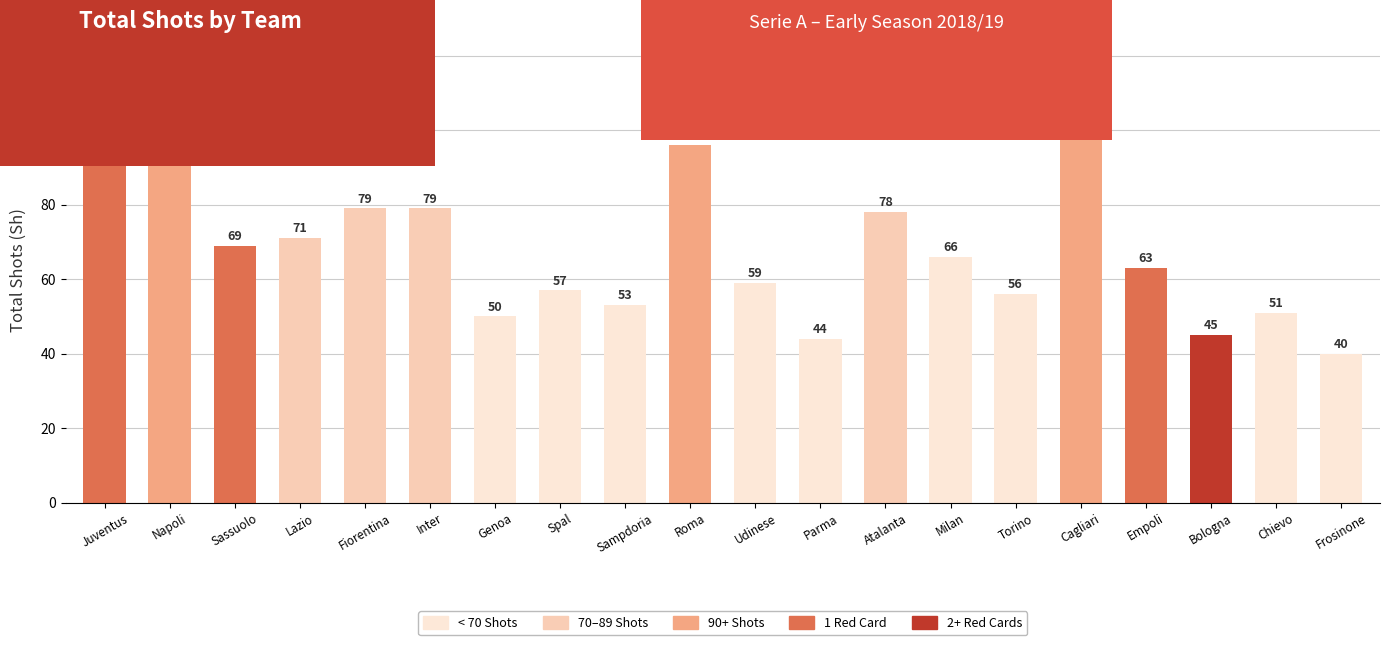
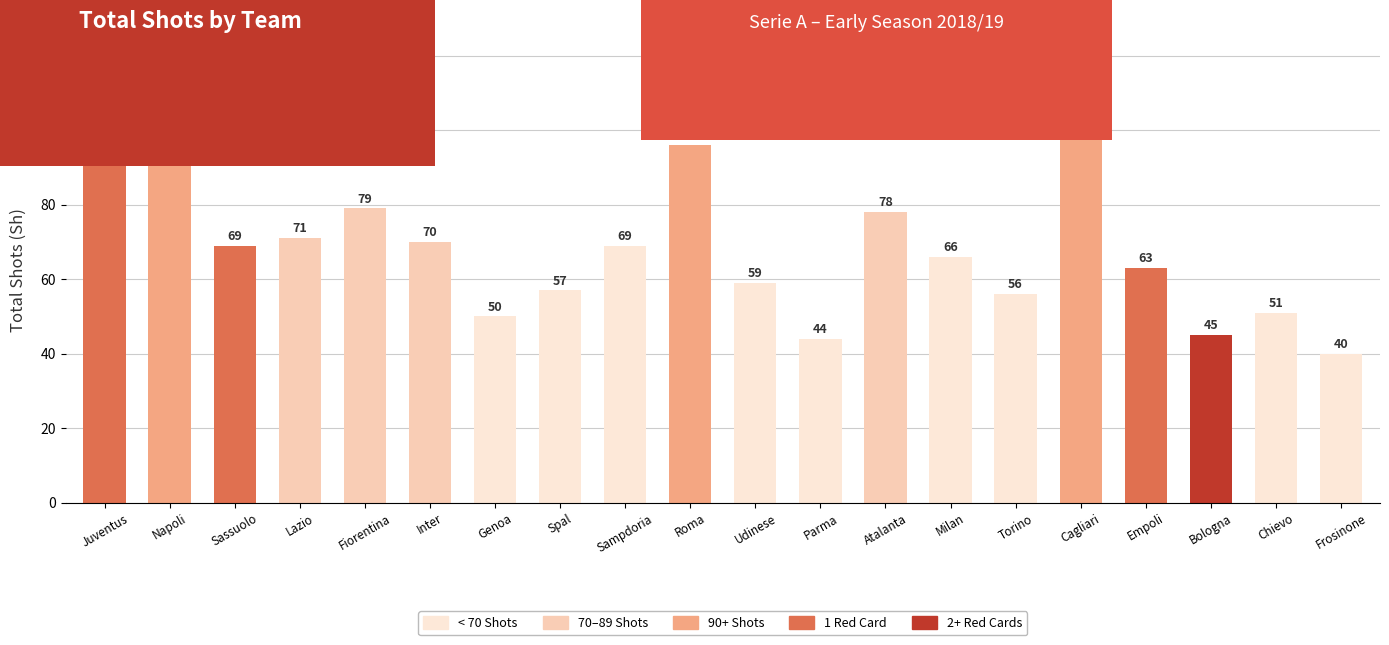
Inter: 79 -> 70
Sampdoria: 53 -> 69
